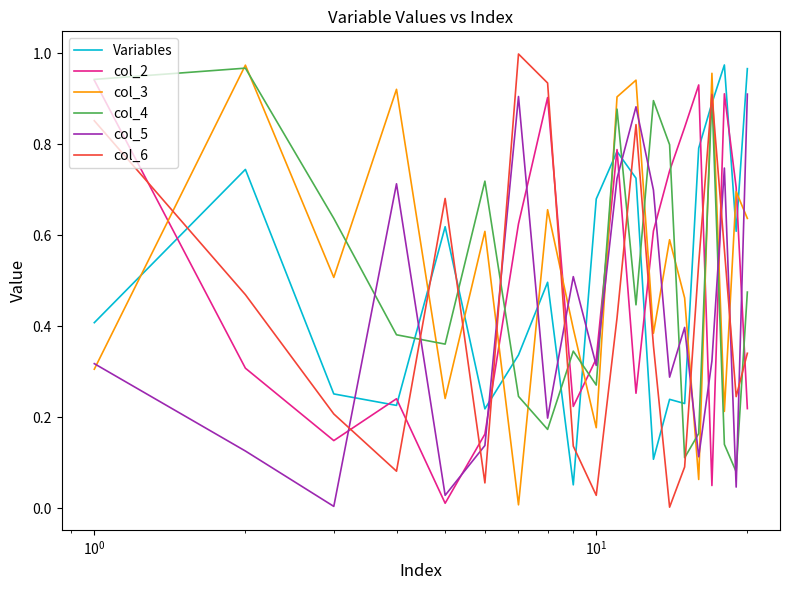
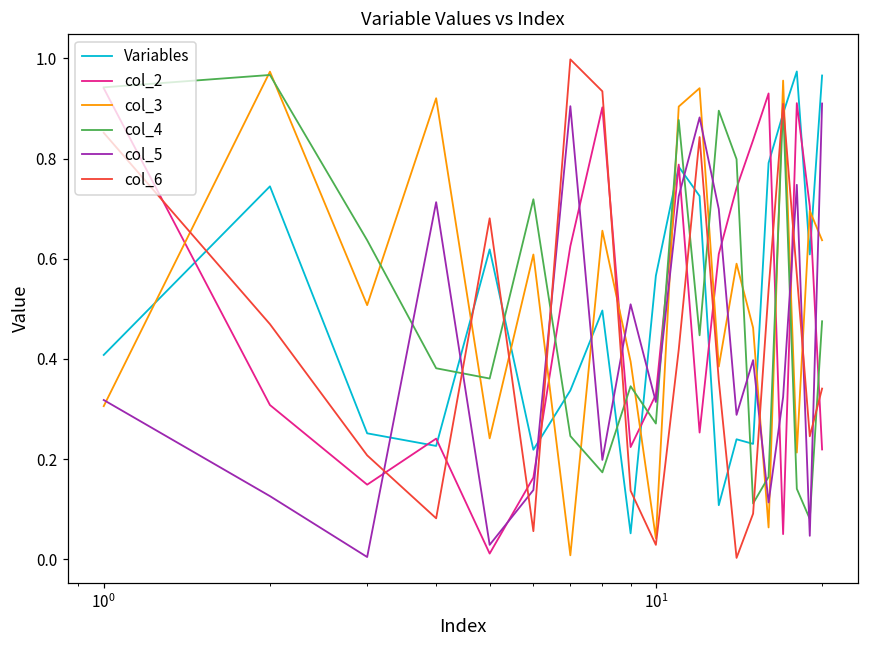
Variables, 10^1: 0.68 -> 0.57
col_3, 10^1: 0.18 -> 0.04
